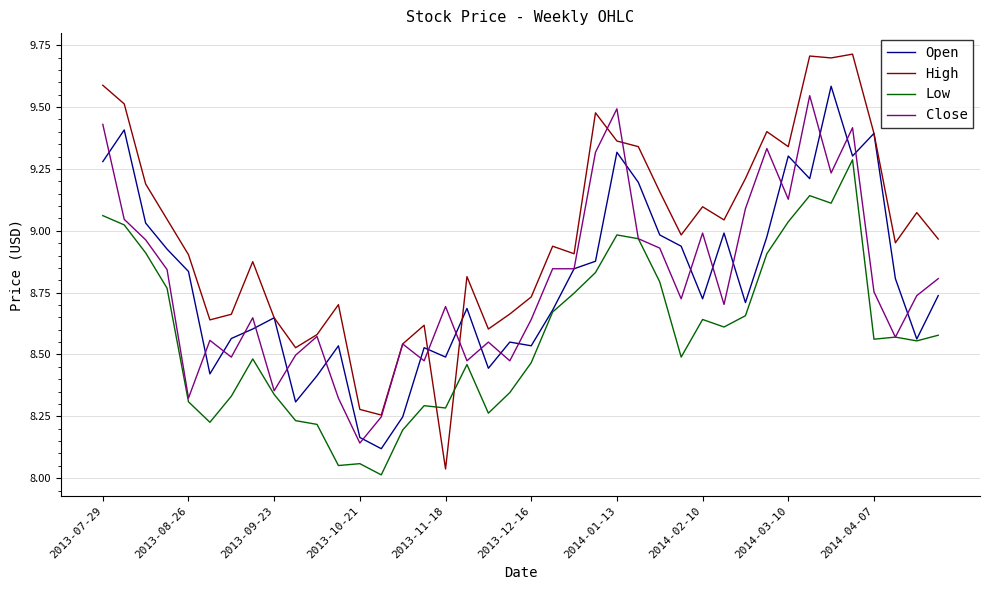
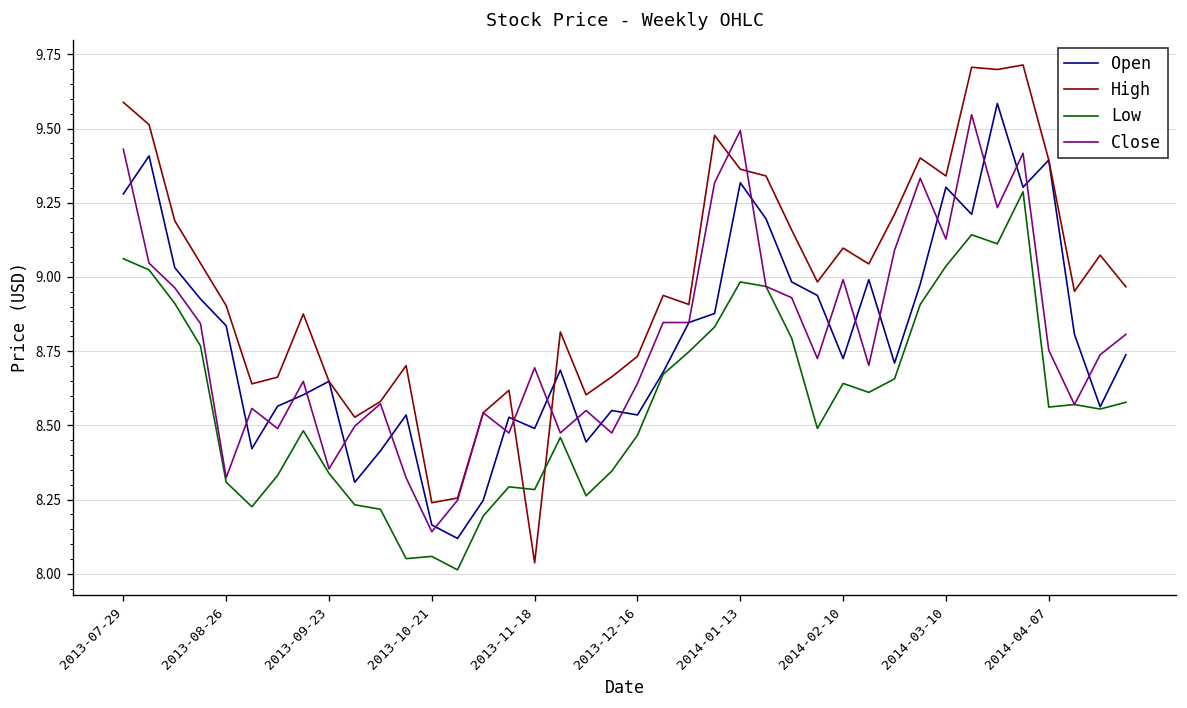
High, 2013-10-21: 8.28 -> 8.24
